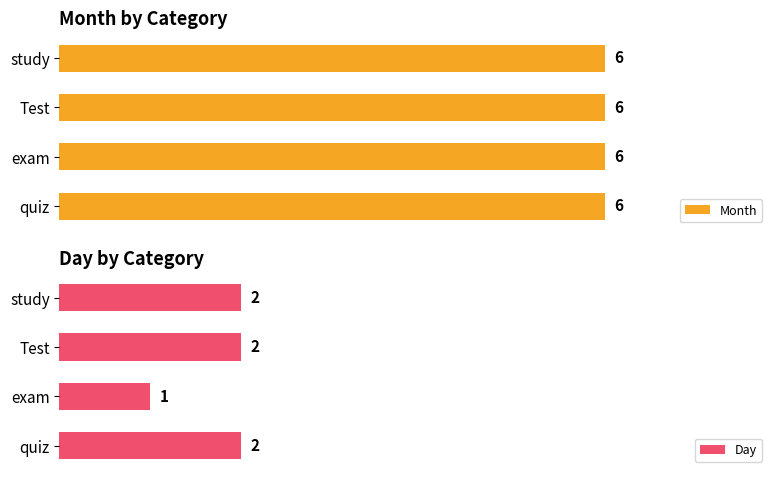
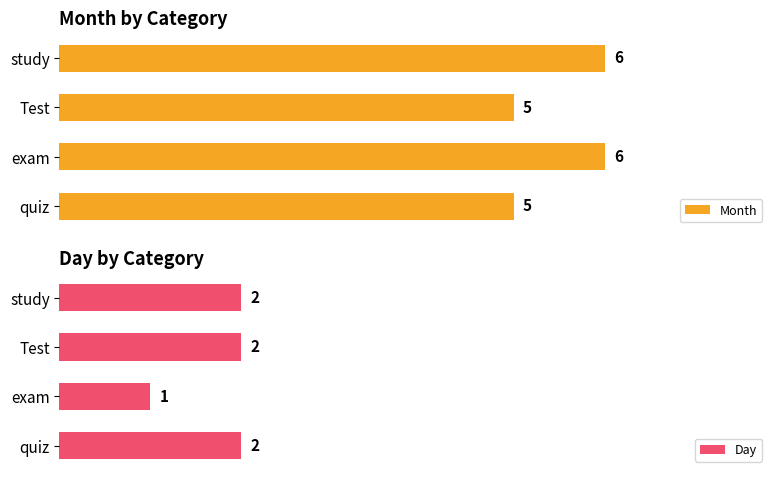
Month by Category, Test: 6 -> 5
Month by Category, quiz: 6 -> 5
